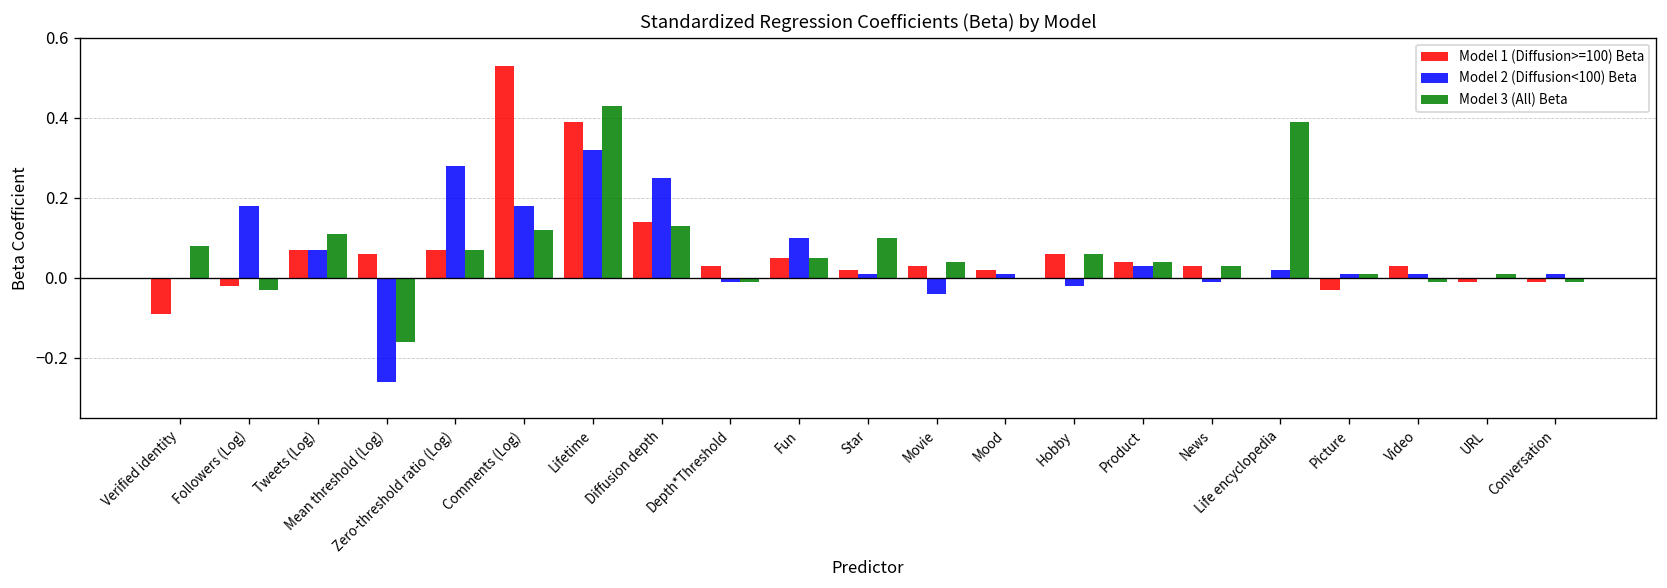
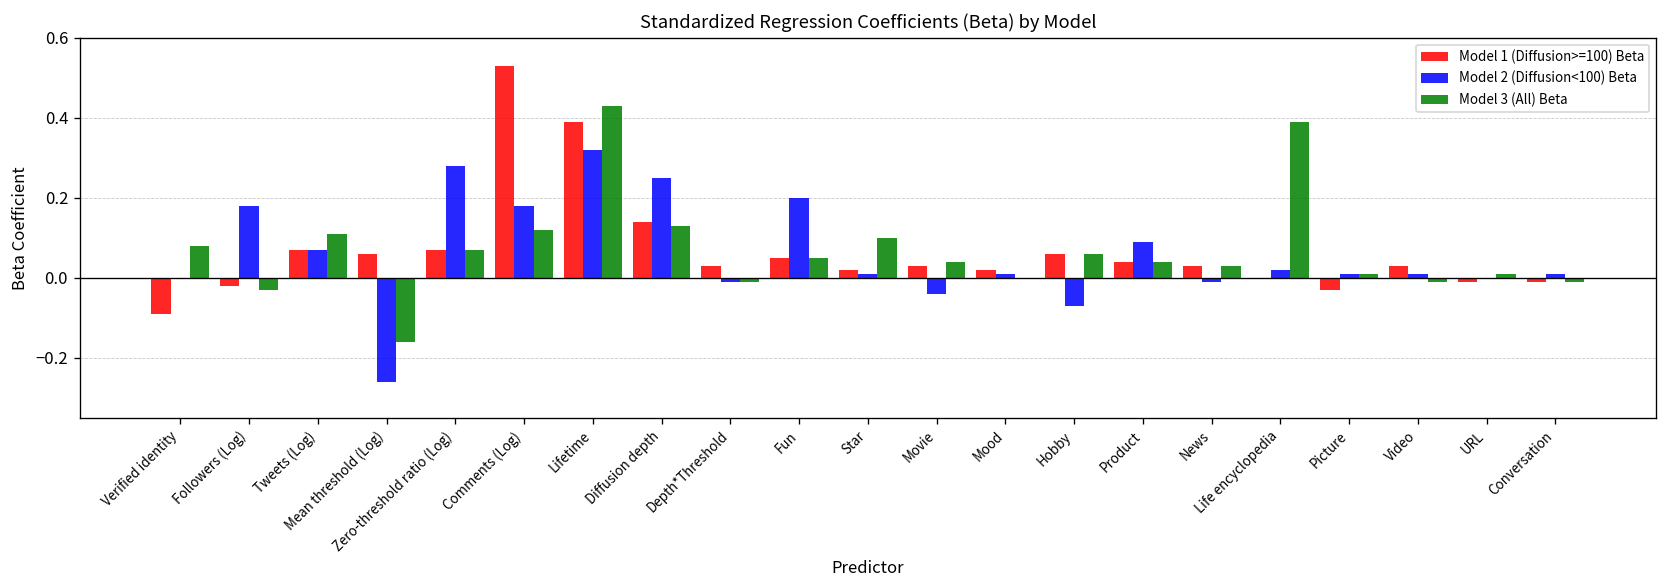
Model 2 (Diffusion<100) Beta, Fun: 0.1 -> 0.2
Model 2 (Diffusion<100) Beta, Hobby: -0.02 -> -0.07
Model 2 (Diffusion<100) Beta, Product: 0.03 -> 0.09
